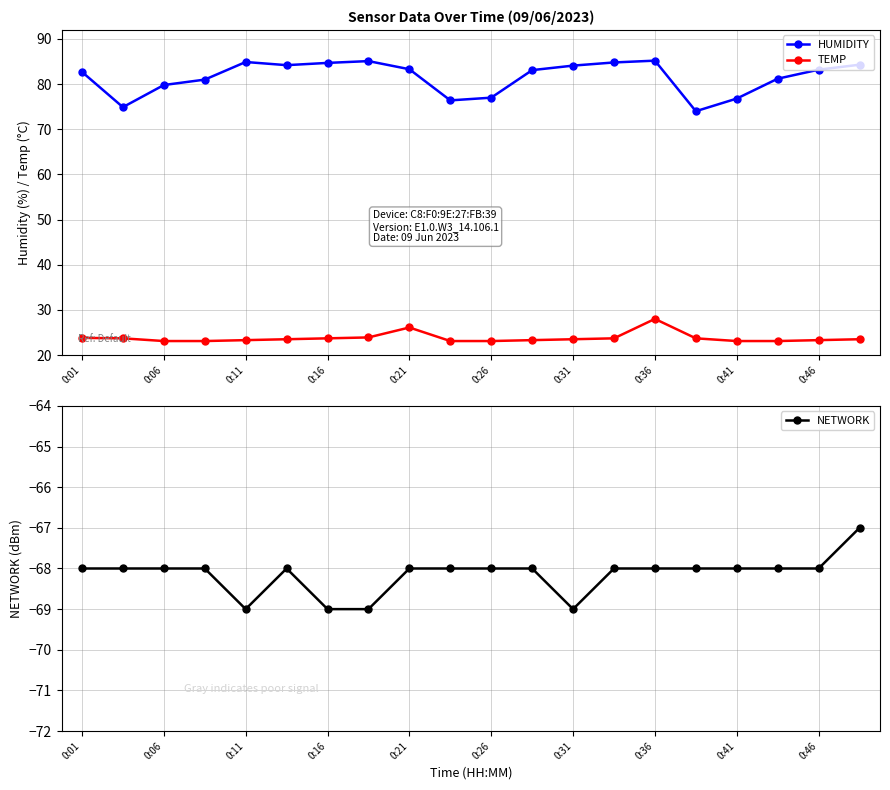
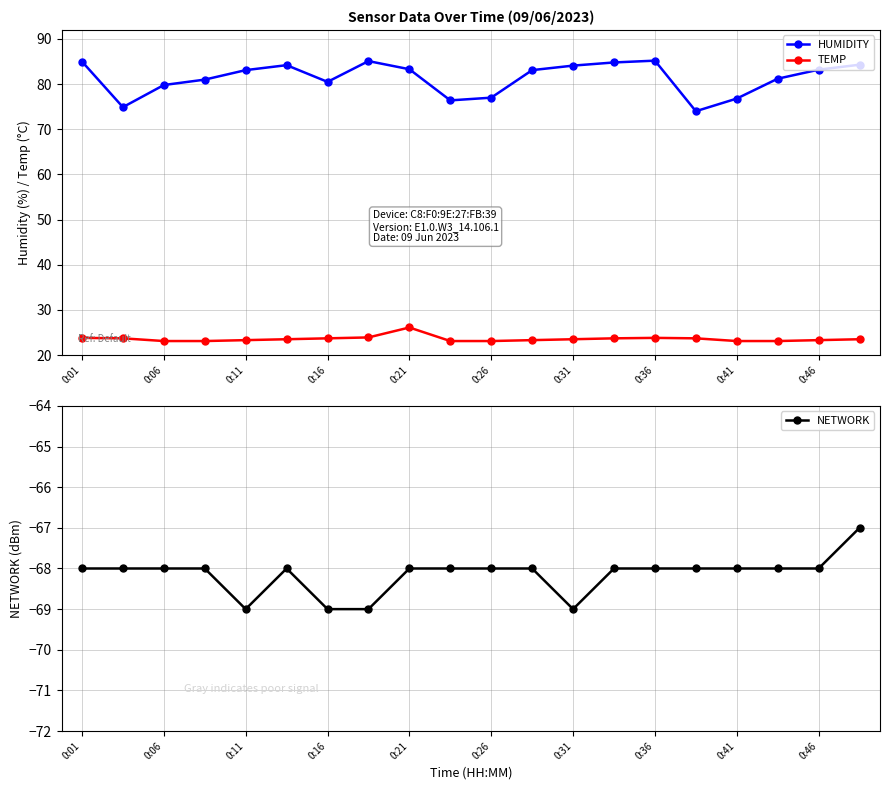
Sensor Data Over Time (09/06/2023), HUMIDITY, 0:01: 83 -> 85
Sensor Data Over Time (09/06/2023), HUMIDITY, 0:11: 85 -> 83
Sensor Data Over Time (09/06/2023), HUMIDITY, 0:16: 85 -> 81
Sensor Data Over Time (09/06/2023), TEMP, 0:36: 28 -> 24
